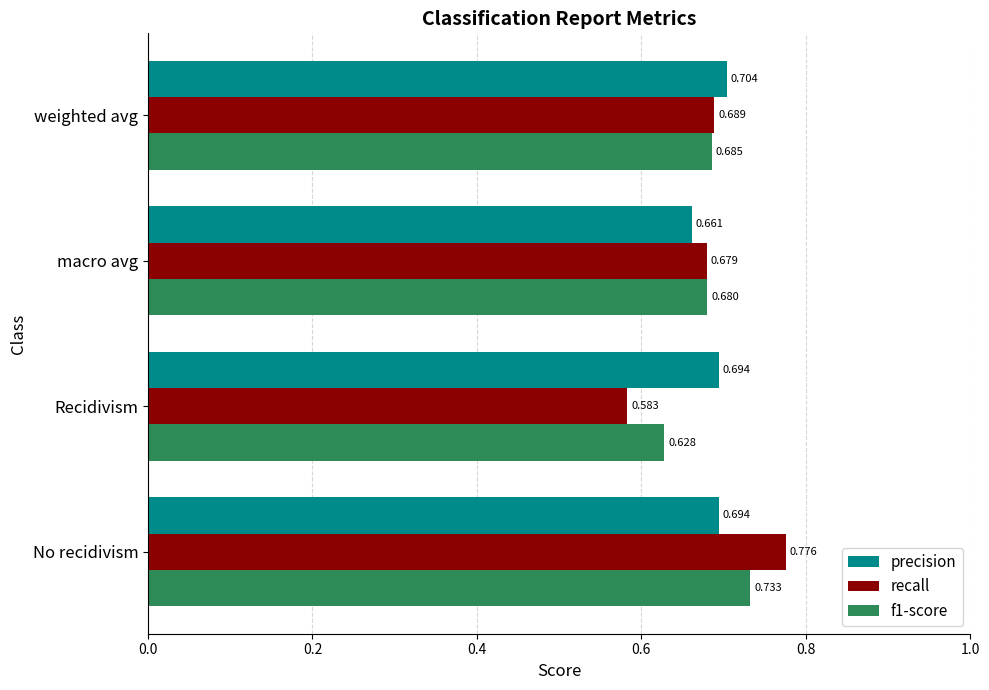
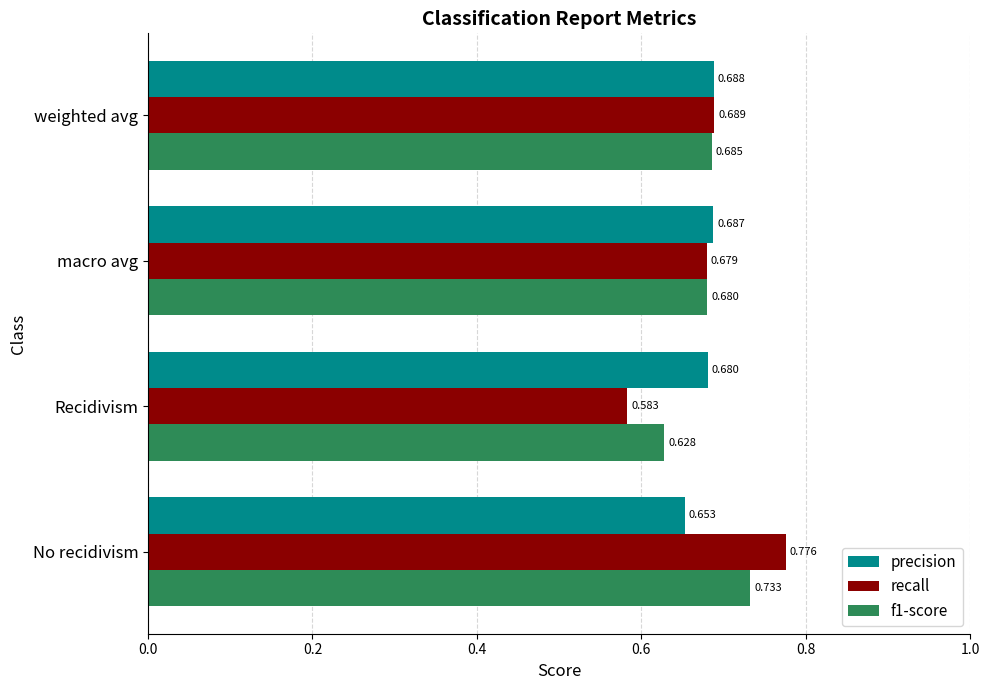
precision, weighted avg: 0.704 -> 0.688
precision, macro avg: 0.661 -> 0.687
precision, Recidivism: 0.694 -> 0.680
precision, No recidivism: 0.694 -> 0.653
